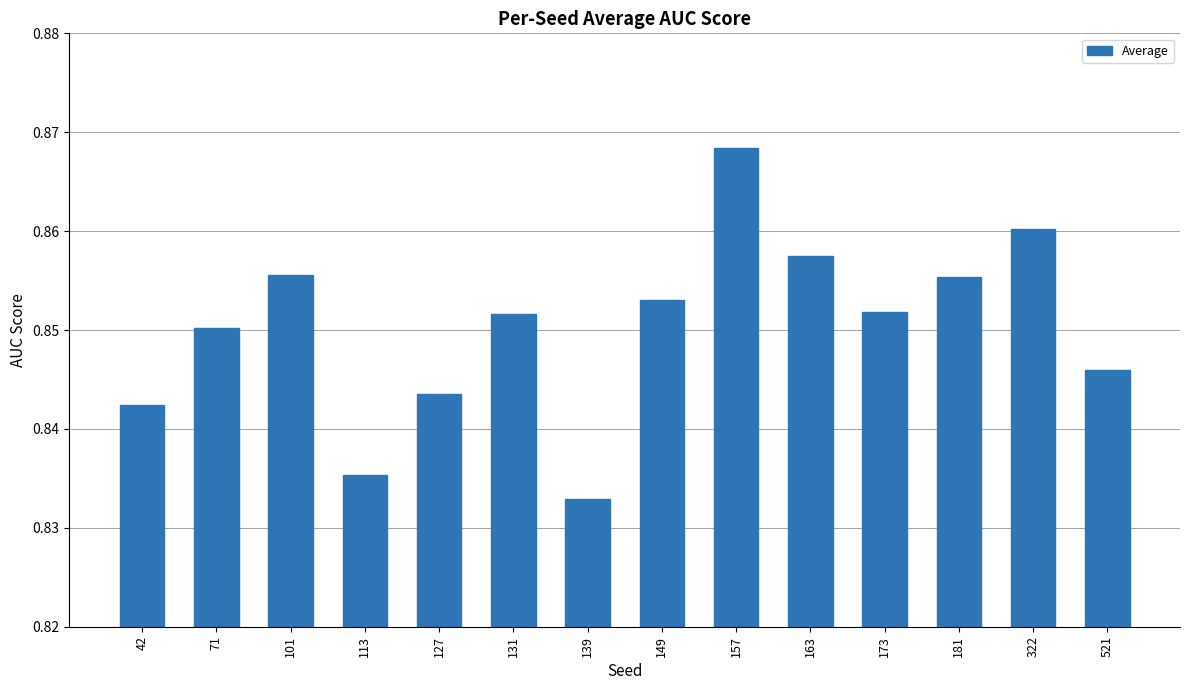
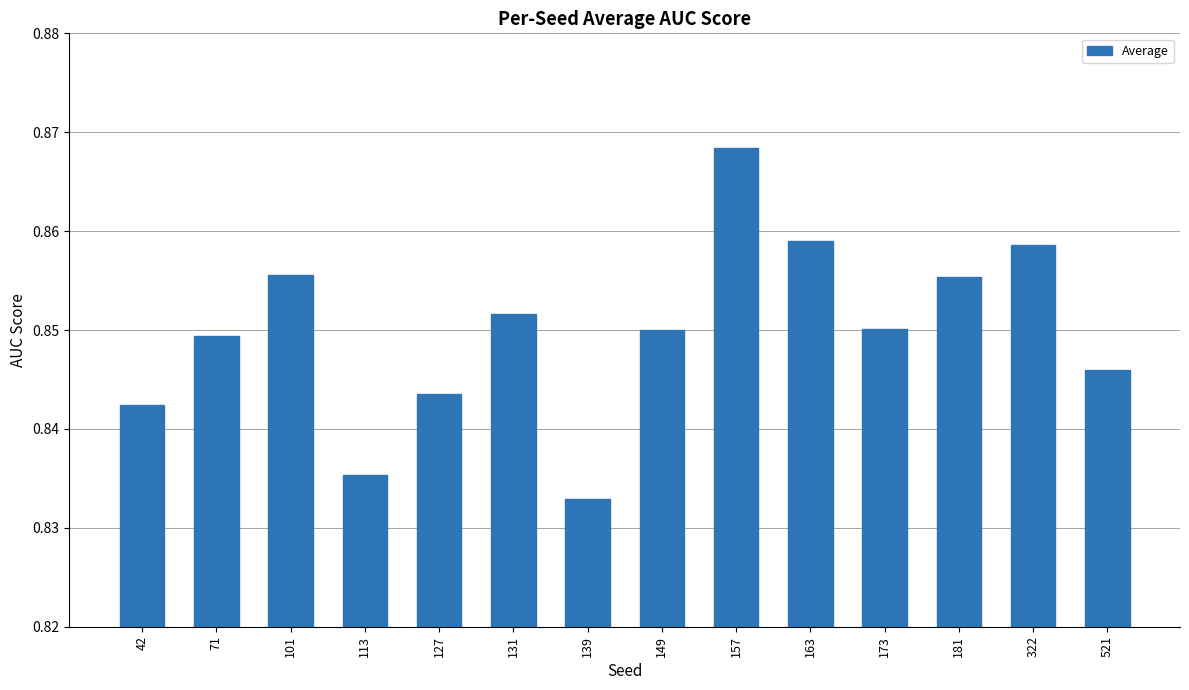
71: 0.850 -> 0.849
149: 0.853 -> 0.850
163: 0.857 -> 0.859
173: 0.852 -> 0.850
322: 0.860 -> 0.859
